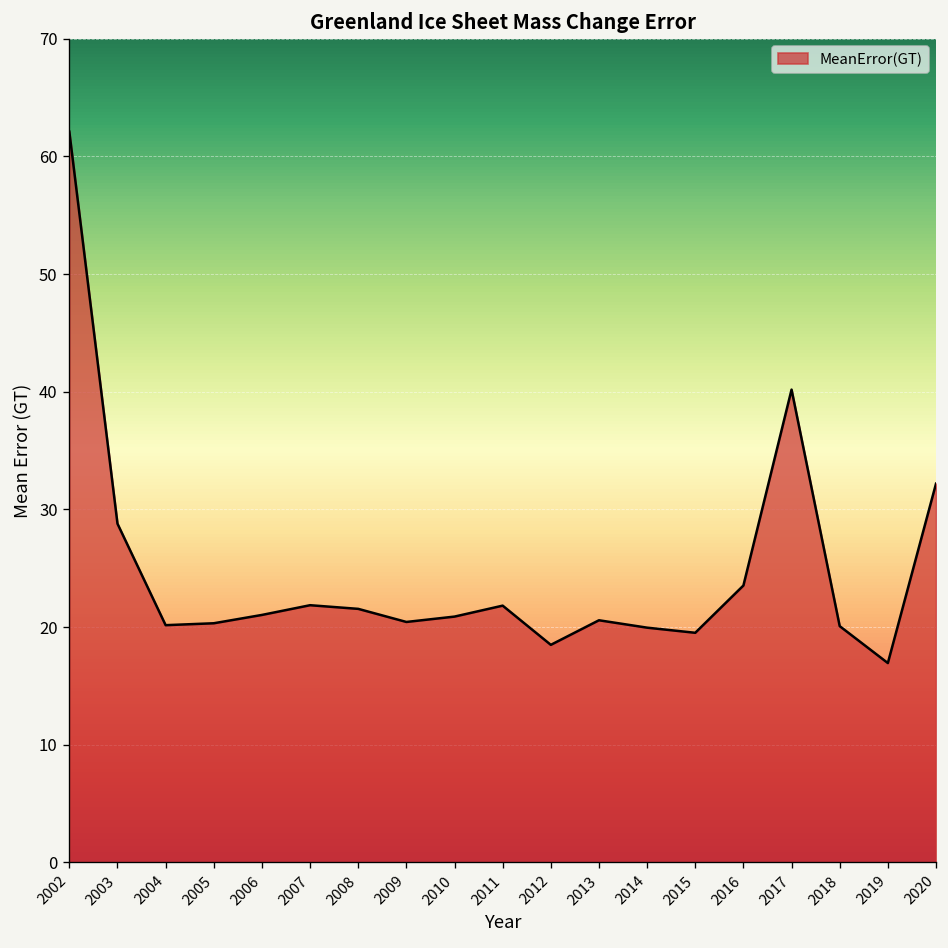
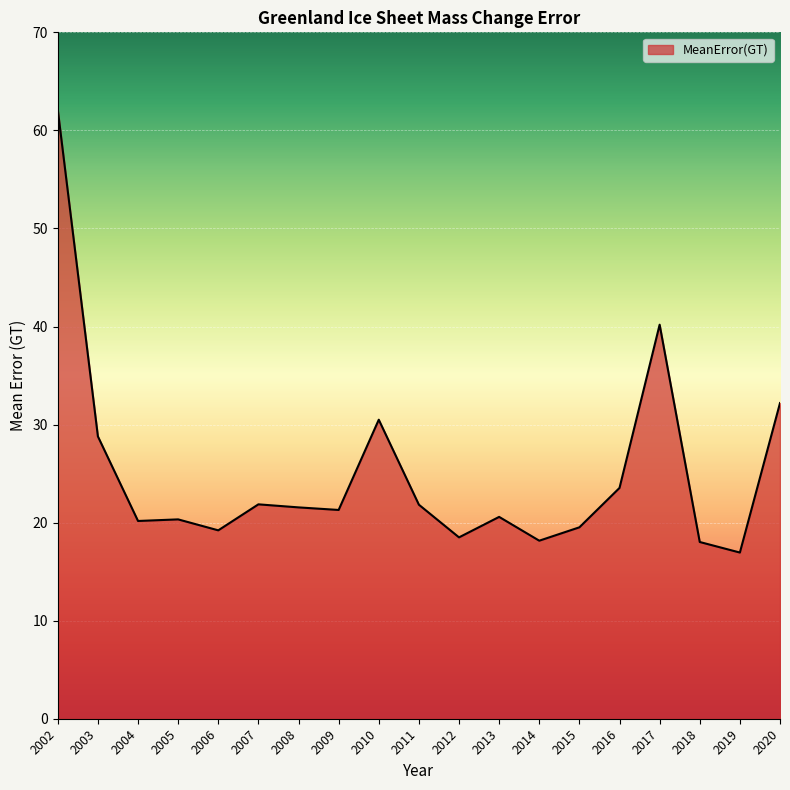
2006: 21 -> 19
2009: 20 -> 21
2010: 21 -> 30
2014: 20 -> 18
2018: 20 -> 18
